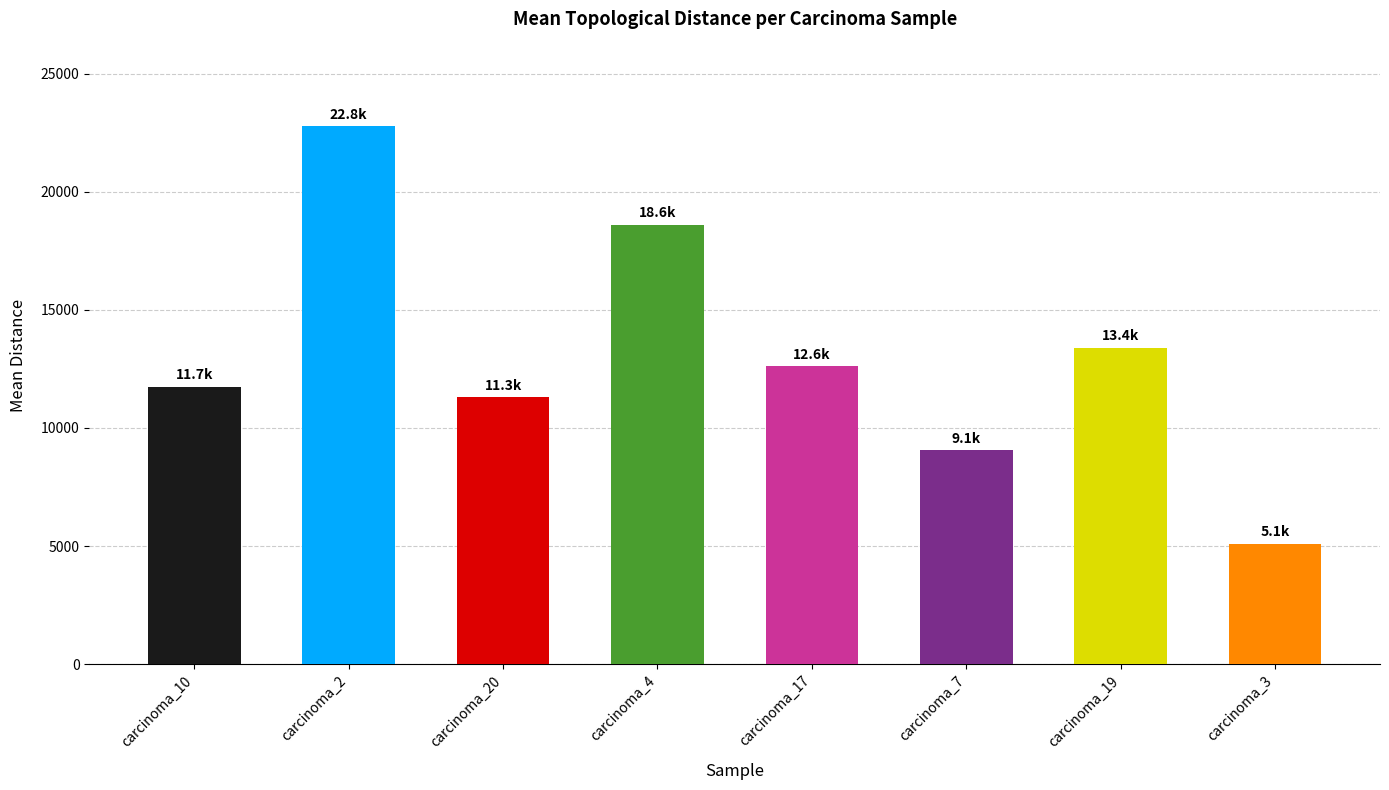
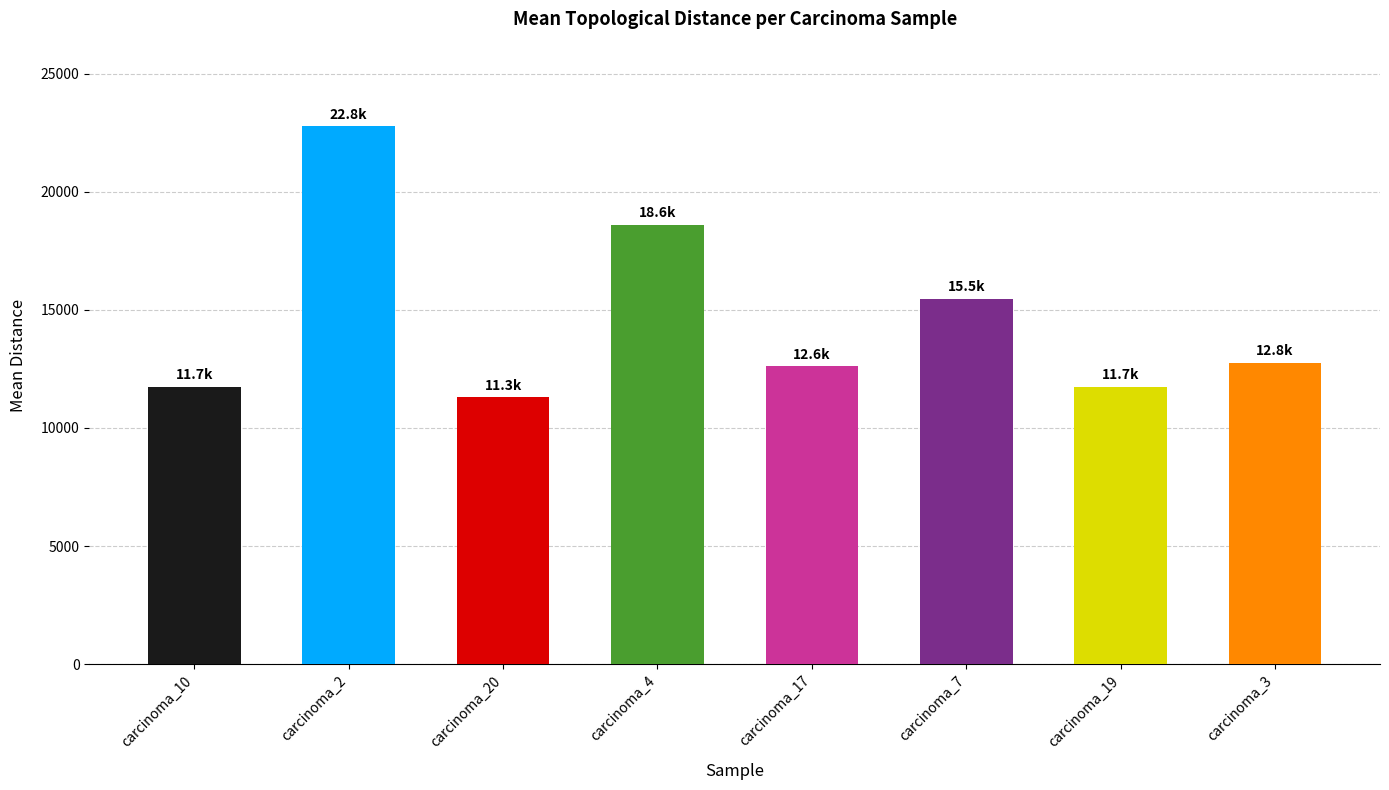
carcinoma_7: 9.1k -> 15.5k
carcinoma_19: 13.4k -> 11.7k
carcinoma_3: 5.1k -> 12.8k
